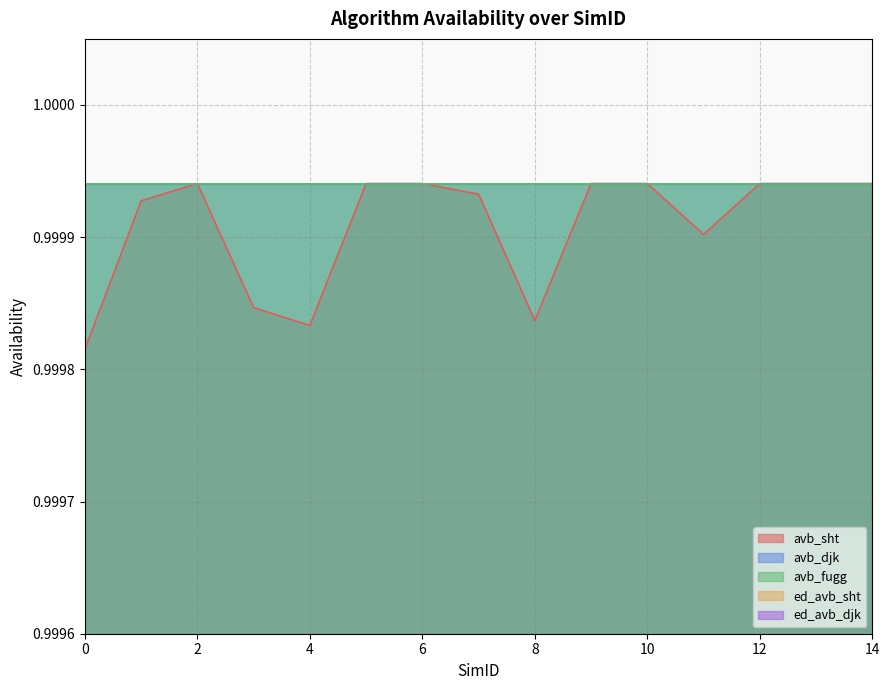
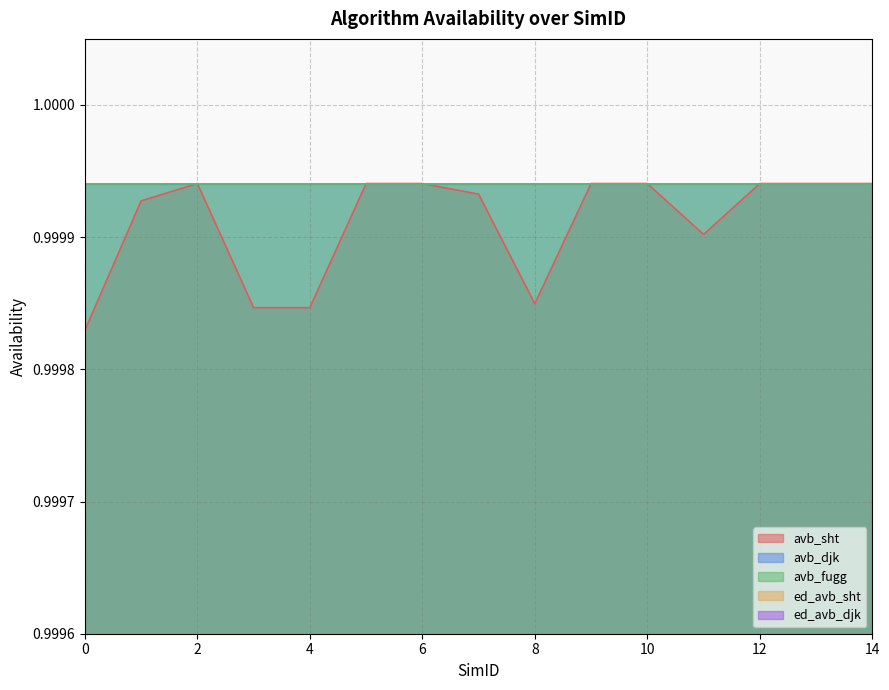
avb_sht, 0: 0.999815 -> 0.999829
avb_sht, 4: 0.999833 -> 0.999847
avb_sht, 8: 0.999837 -> 0.999850
